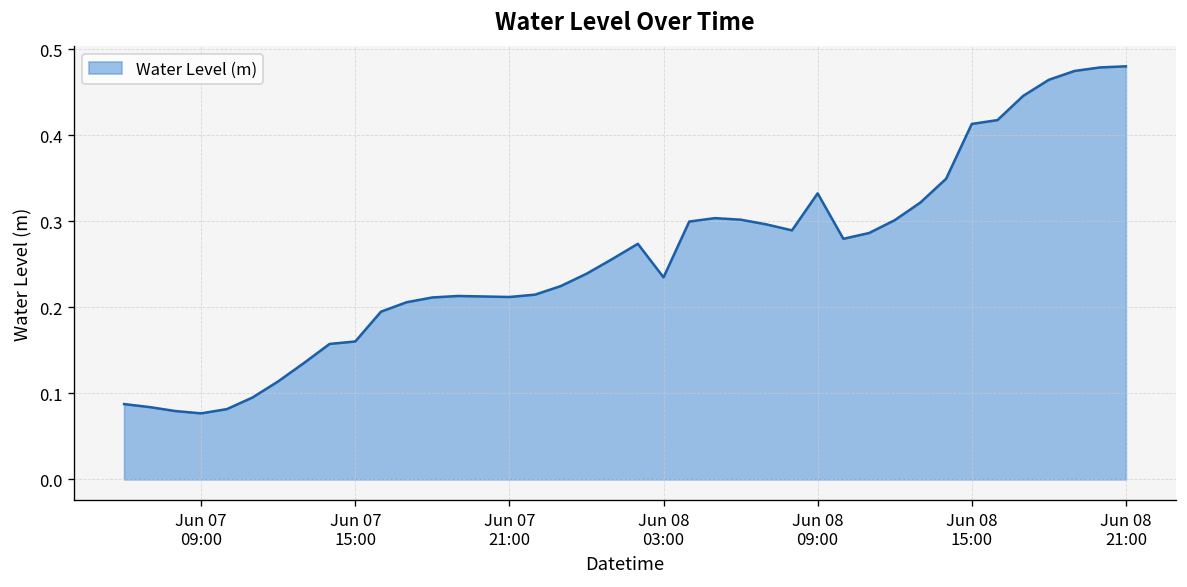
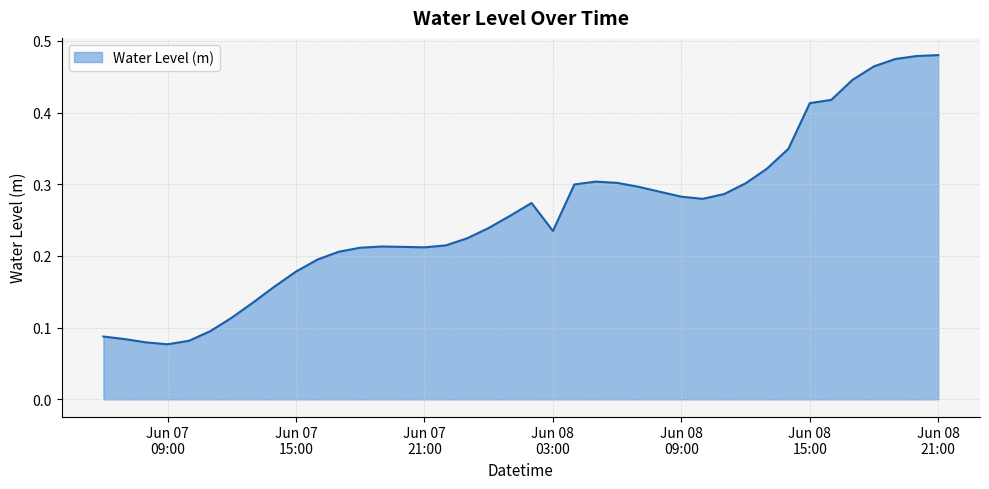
Jun 07 15:00: 0.16 -> 0.18
Jun 08 09:00: 0.33 -> 0.28
